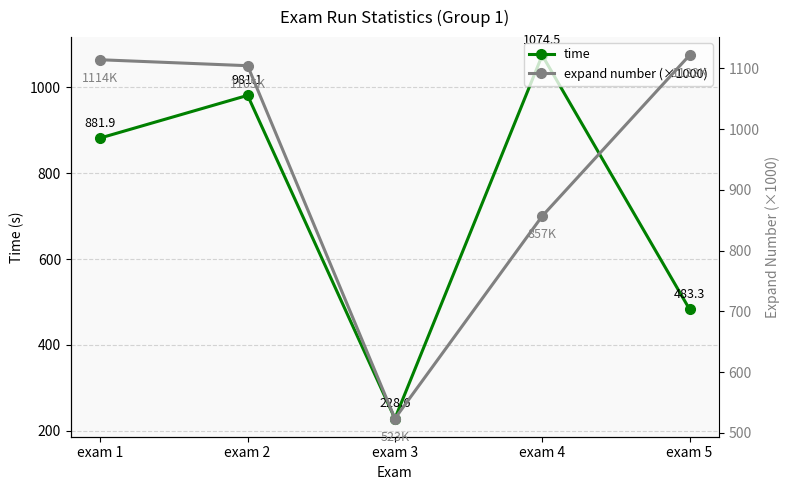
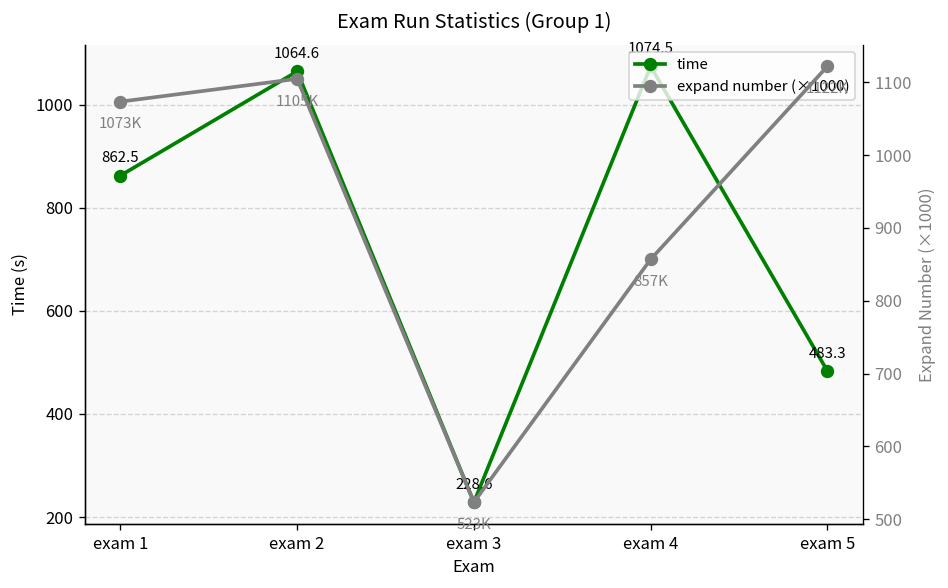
time, exam 1: 881.9 -> 862.5
time, exam 2: 981.1 -> 1064.6
expand number (×1000), exam 1: 1114K -> 1073K
